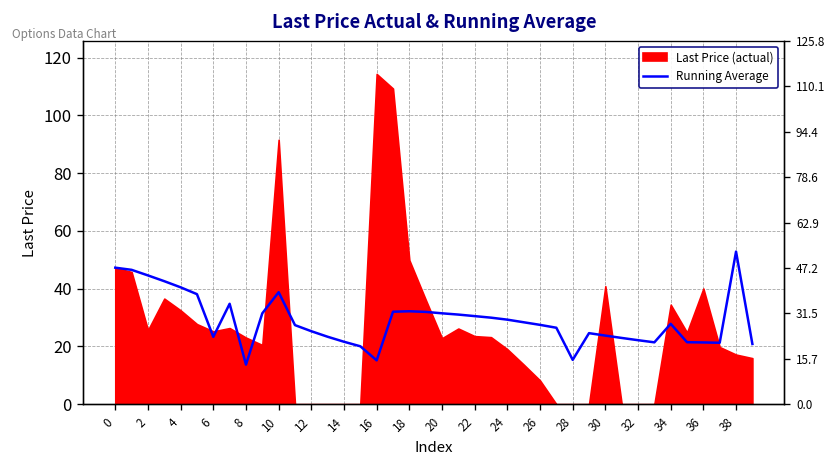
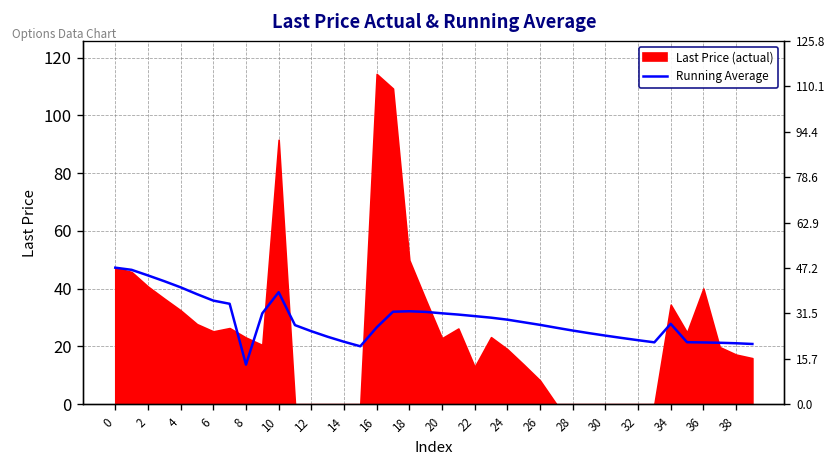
Last Price (actual), 2: 26 -> 41
Running Average, 6: 23 -> 36
Running Average, 16: 15 -> 27
Last Price (actual), 22: 24 -> 13
Running Average, 28: 15 -> 26
Last Price (actual), 30: 41 -> 0
Running Average, 38: 53 -> 21
